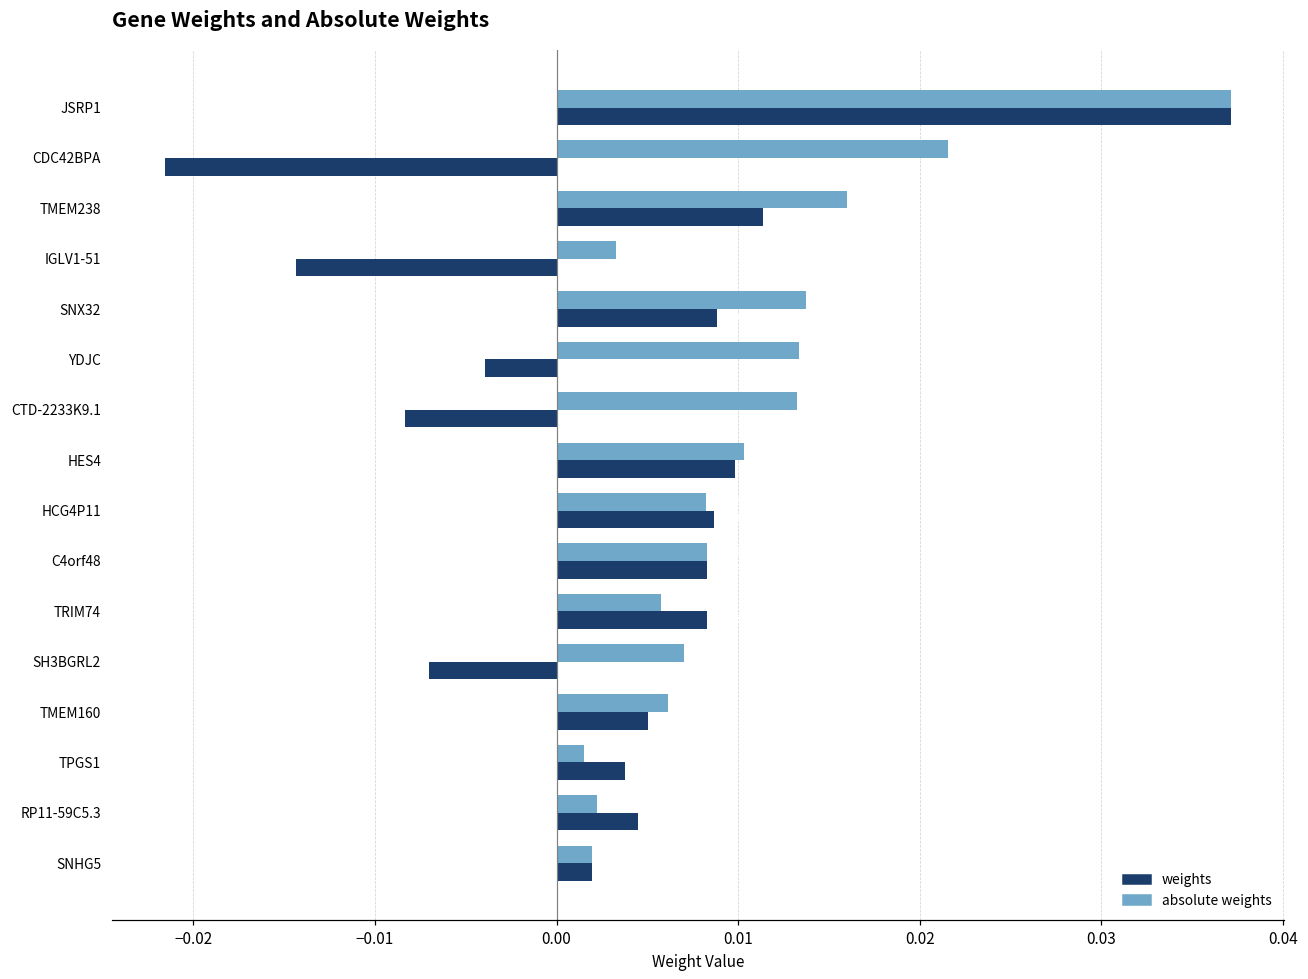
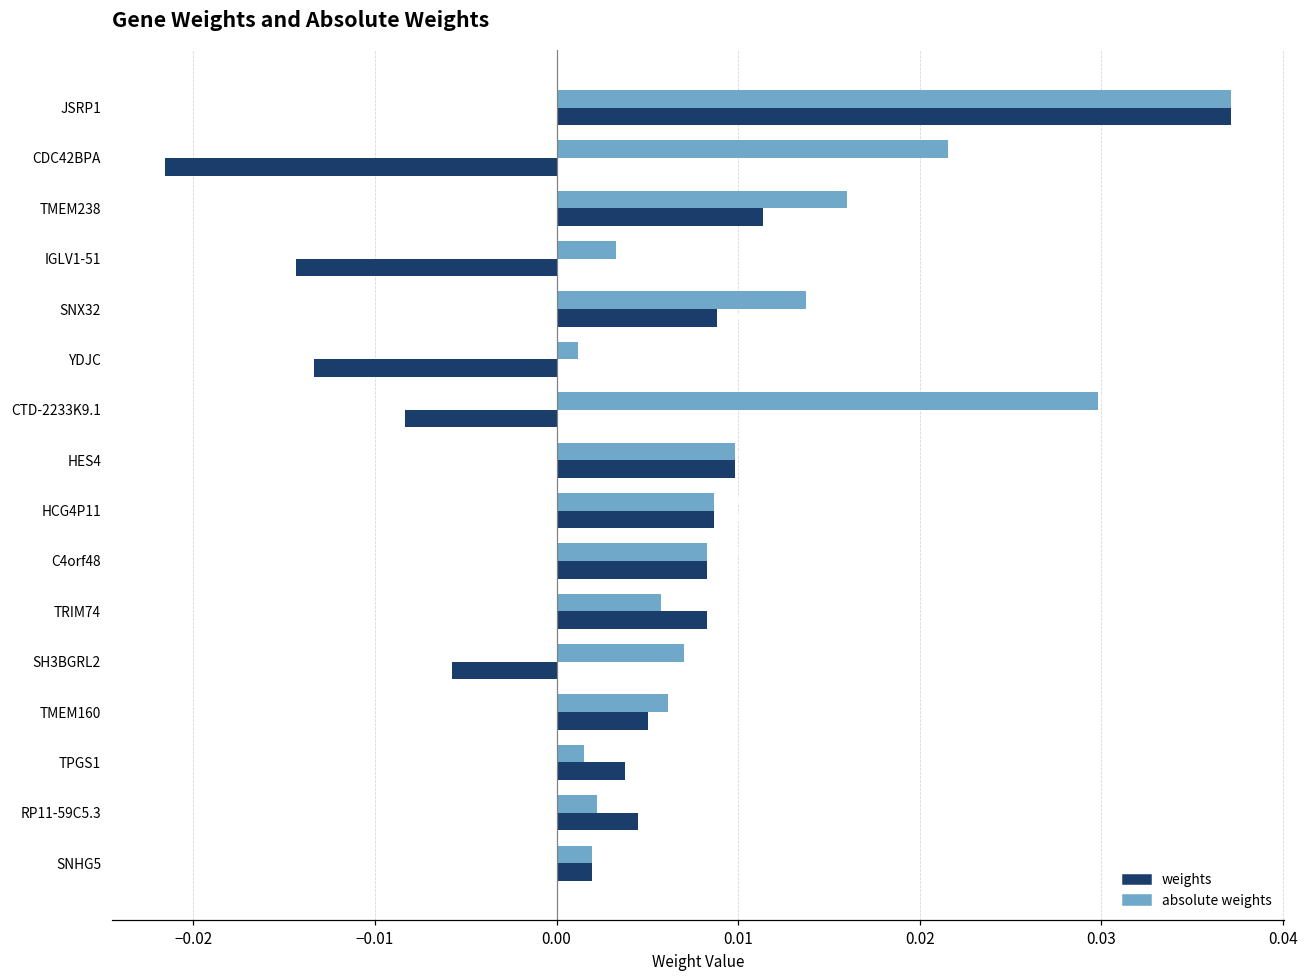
absolute weights, YDJC: 0.0134 -> 0.0012
weights, YDJC: -0.0039 -> -0.0134
absolute weights, CTD-2233K9.1: 0.0133 -> 0.0298
absolute weights, HES4: 0.0103 -> 0.0098
absolute weights, HCG4P11: 0.0082 -> 0.0087
weights, SH3BGRL2: -0.0070 -> -0.0058
